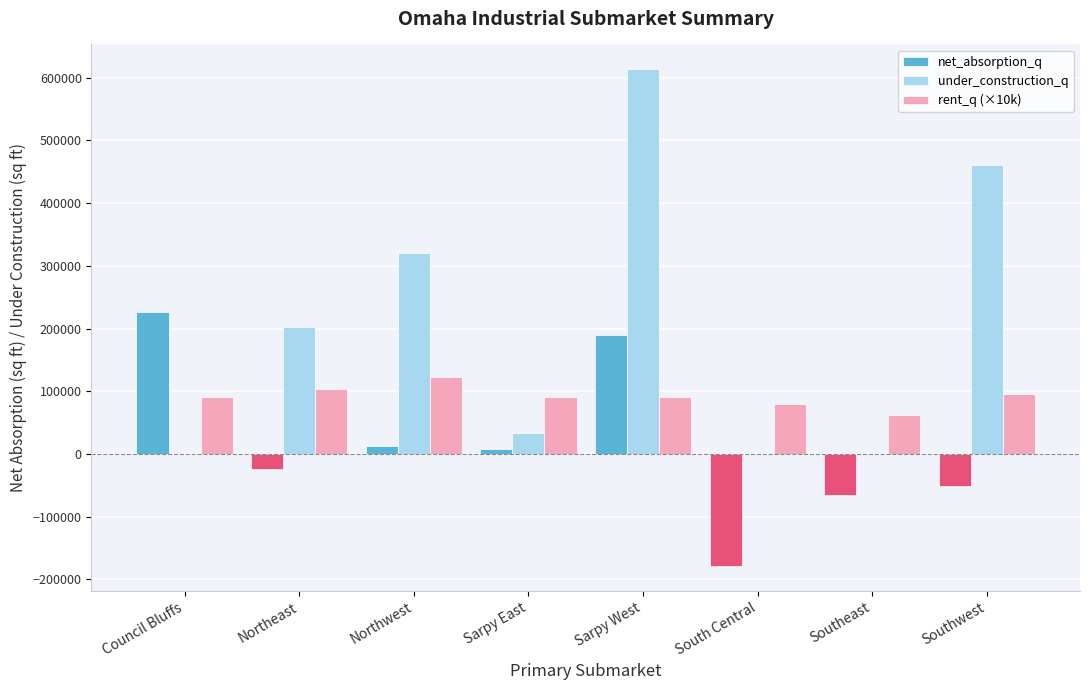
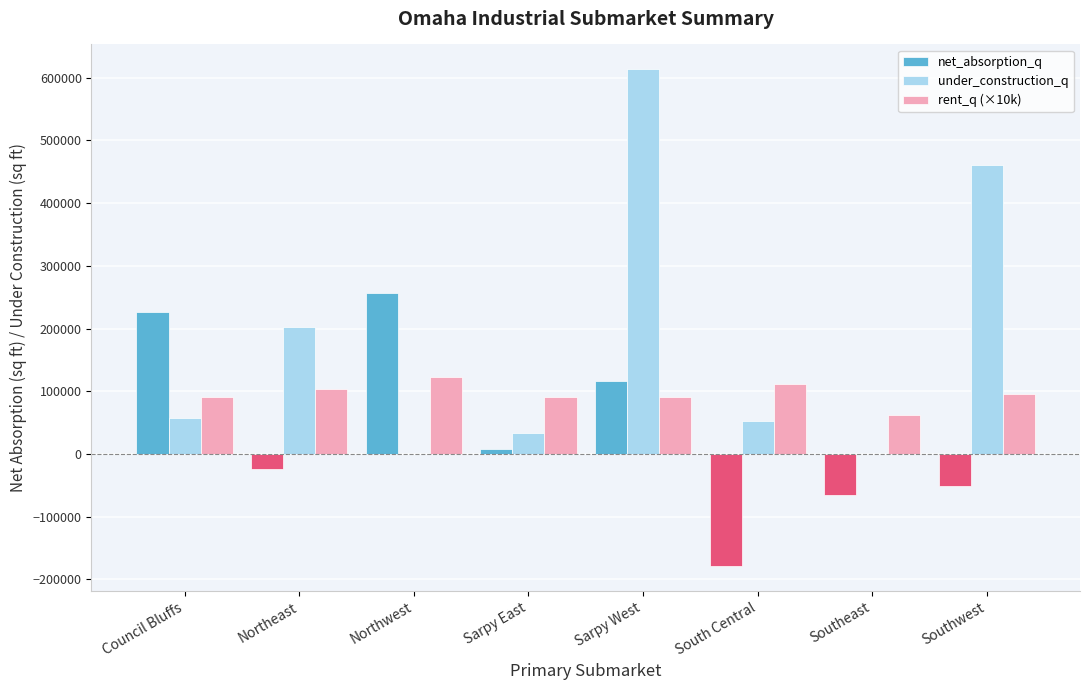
under_construction_q, Council Bluffs: 0 -> 60000
net_absorption_q, Northwest: 10000 -> 260000
under_construction_q, Northwest: 320000 -> 0
net_absorption_q, Sarpy West: 190000 -> 120000
under_construction_q, South Central: 0 -> 50000
rent_q (×10k), South Central: 80000 -> 110000
